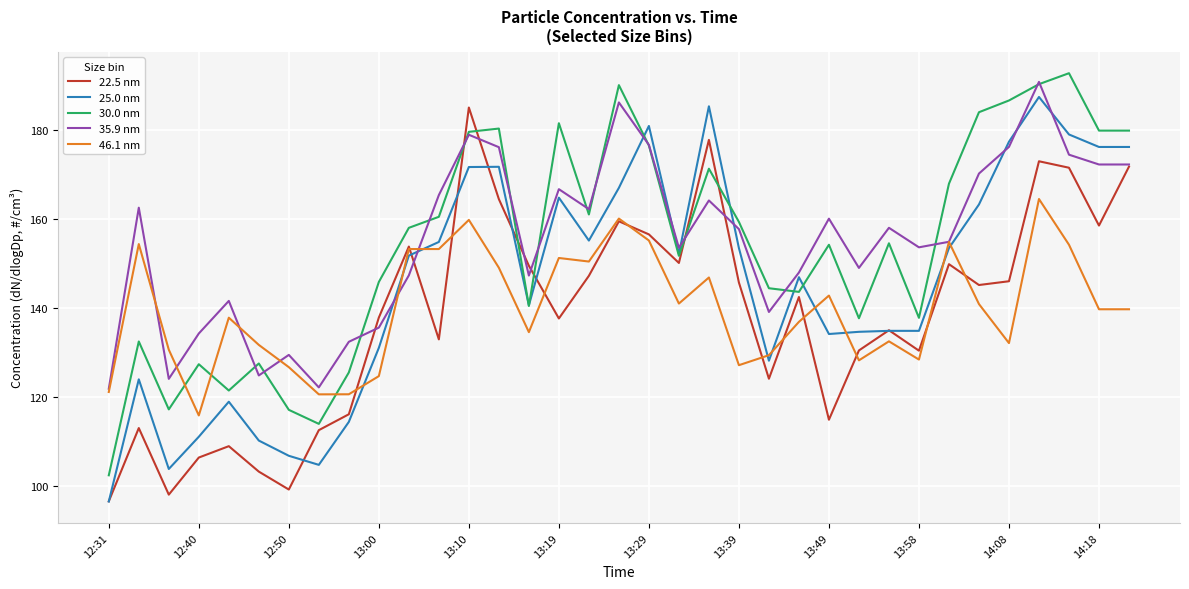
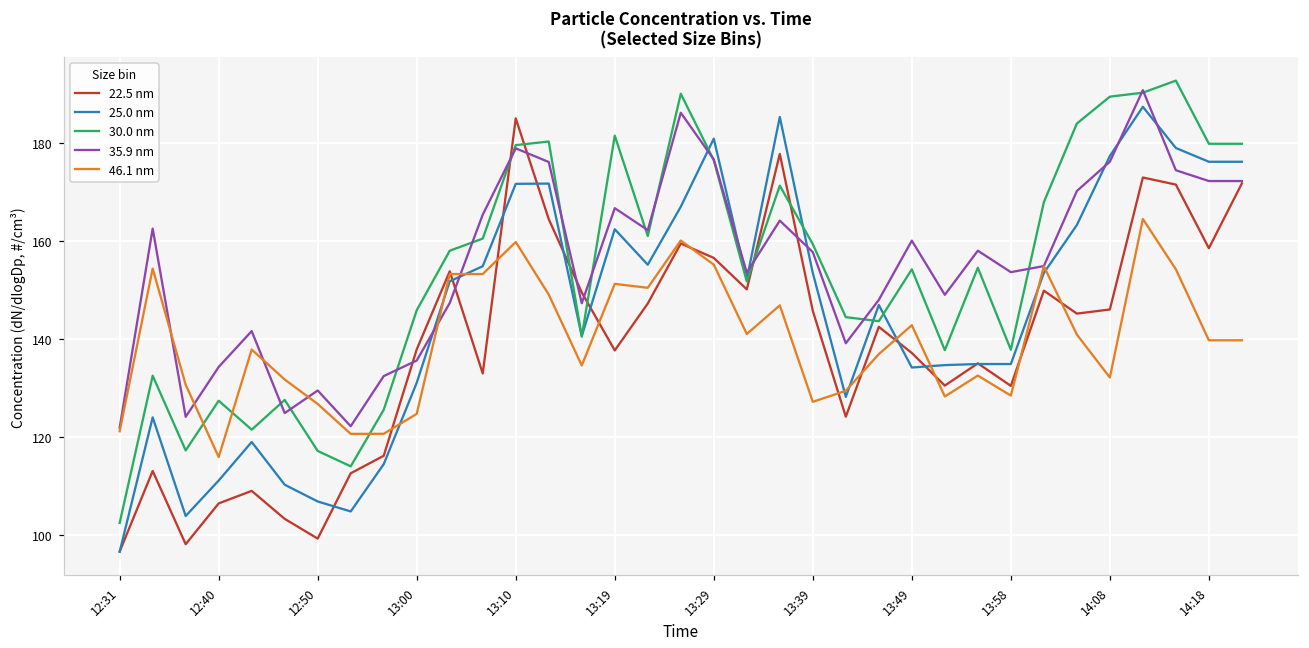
25.0 nm, 13:19: 165 -> 162
22.5 nm, 13:49: 115 -> 137
30.0 nm, 14:08: 187 -> 190
